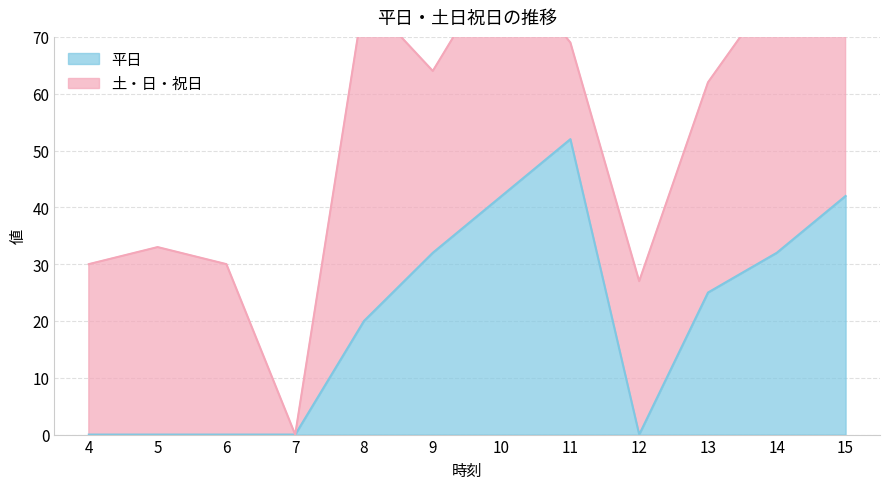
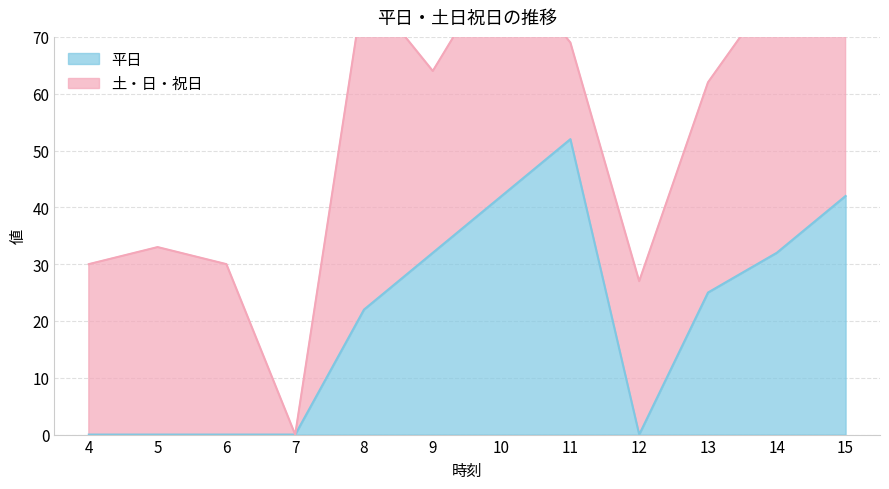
平日, 8: 20 -> 22
